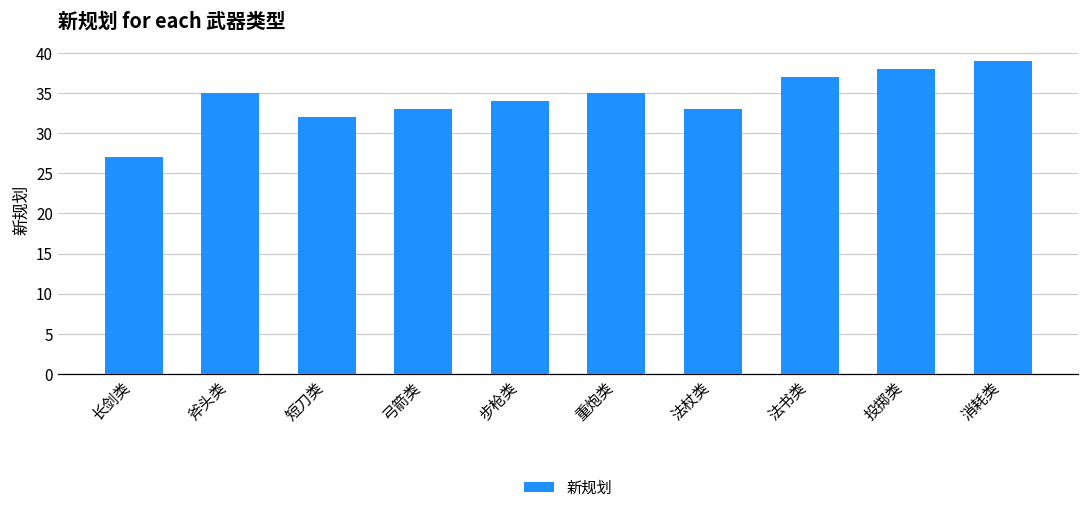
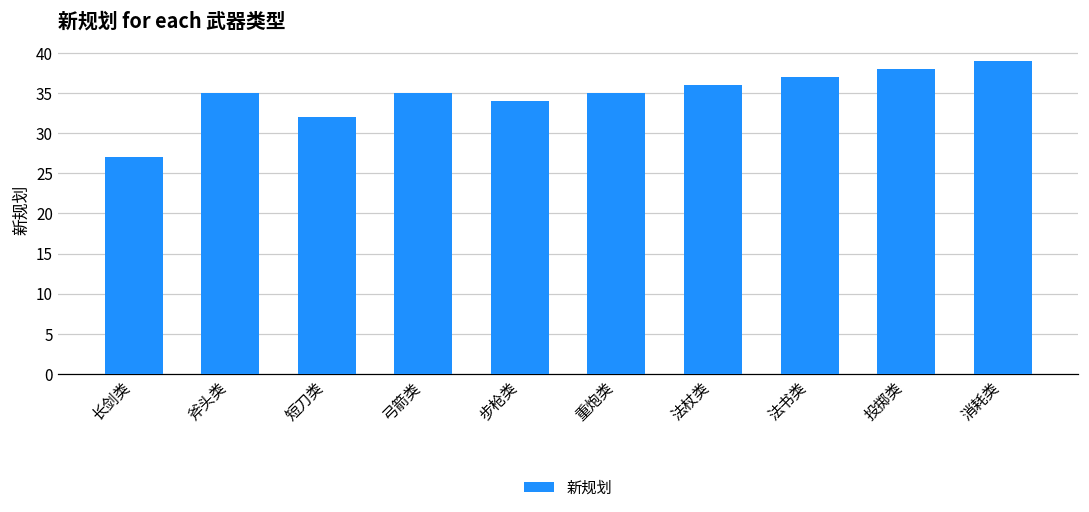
弓箭类: 33 -> 35
法杖类: 33 -> 36
